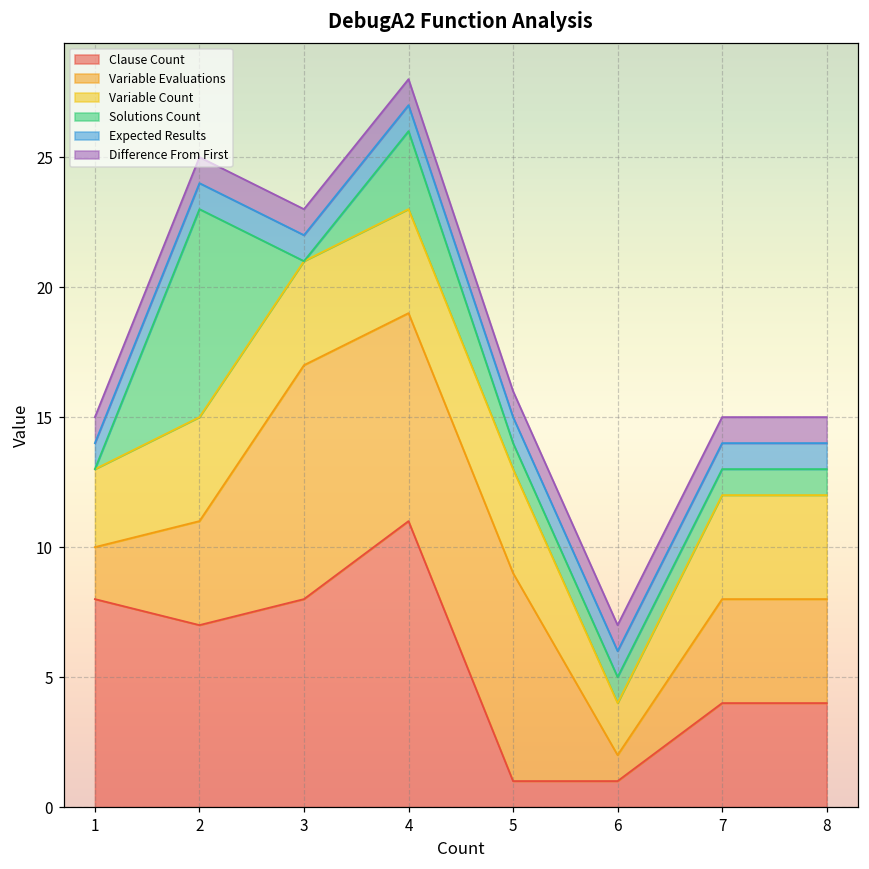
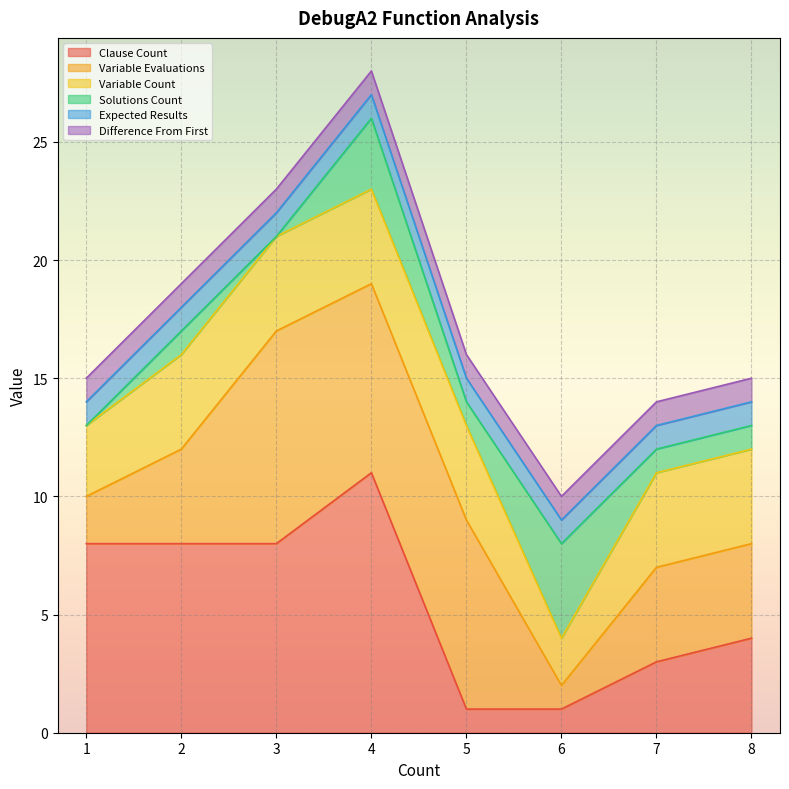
Clause Count, 2: 7 -> 8
Solutions Count, 2: 8 -> 1
Solutions Count, 6: 1 -> 4
Clause Count, 7: 4 -> 3
